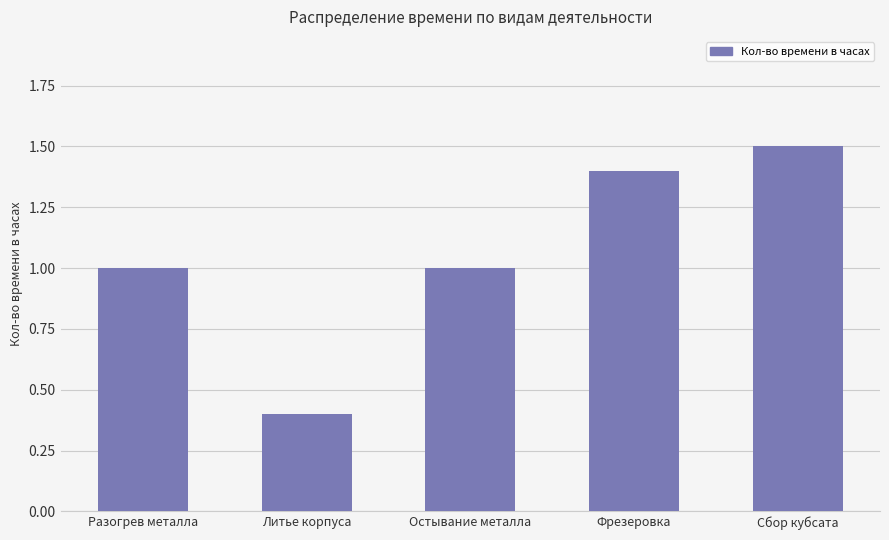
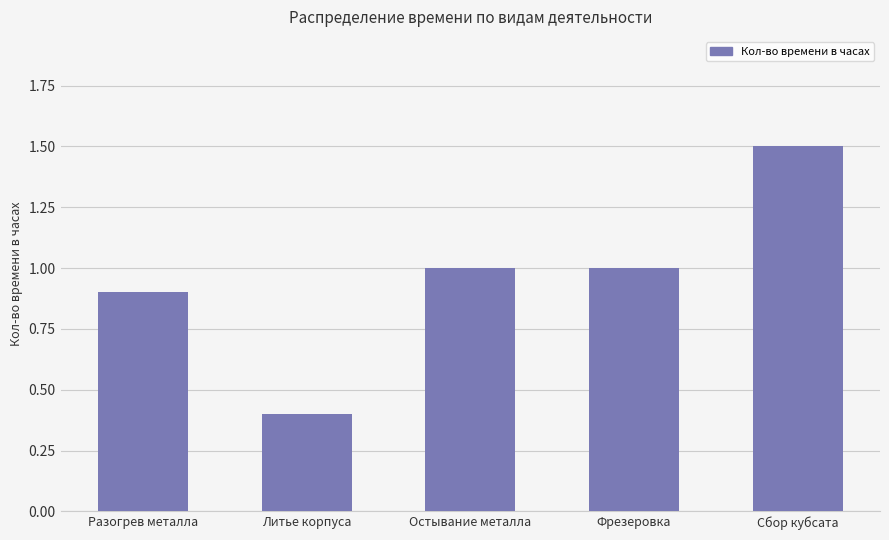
Разогрев металла: 1.0 -> 0.9
Фрезеровка: 1.4 -> 1.0
